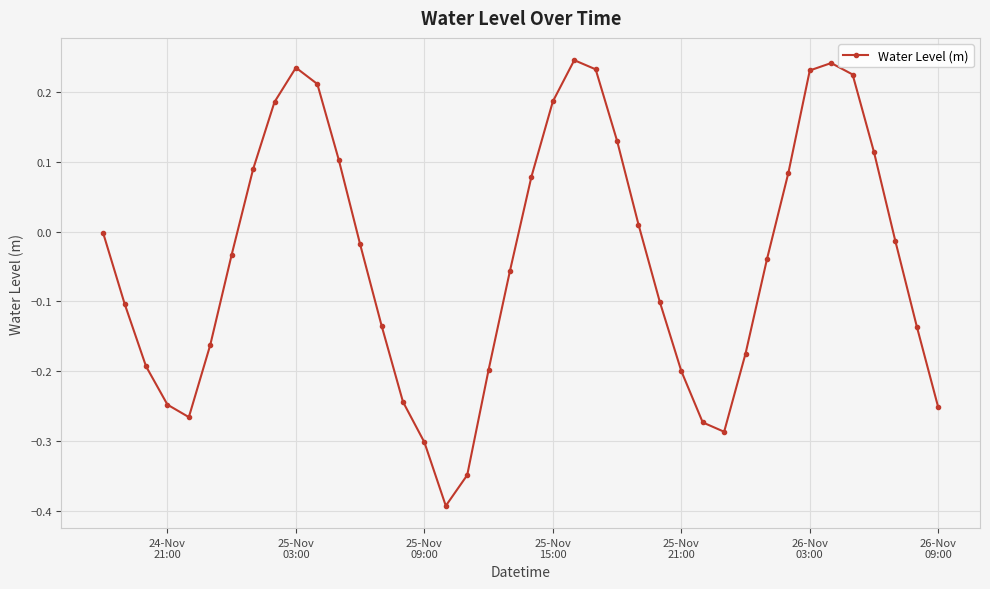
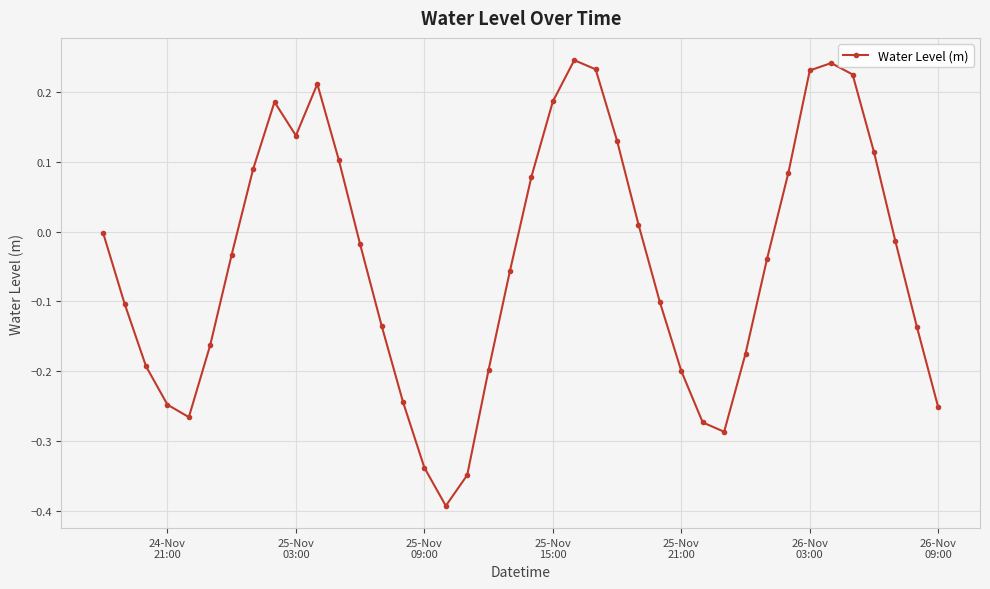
25-Nov 03:00: 0.23 -> 0.14
25-Nov 09:00: -0.30 -> -0.34
